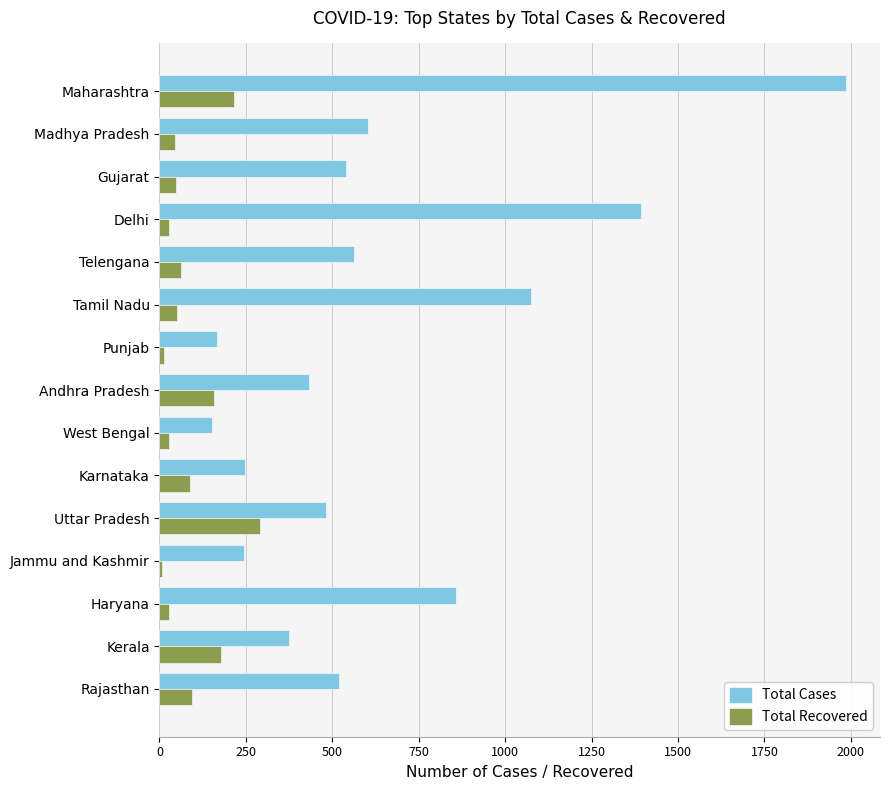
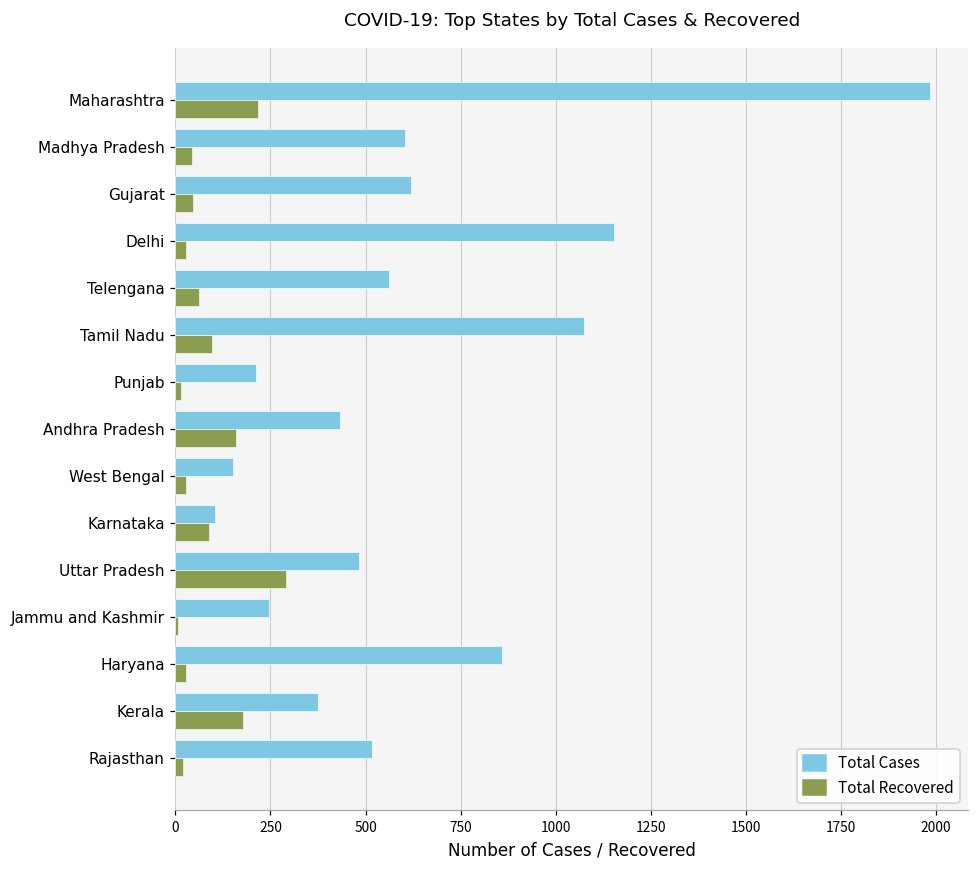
Total Cases, Gujarat: 540 -> 620
Total Cases, Delhi: 1390 -> 1150
Total Recovered, Tamil Nadu: 50 -> 100
Total Cases, Punjab: 170 -> 210
Total Cases, Karnataka: 250 -> 100
Total Recovered, Rajasthan: 90 -> 20
